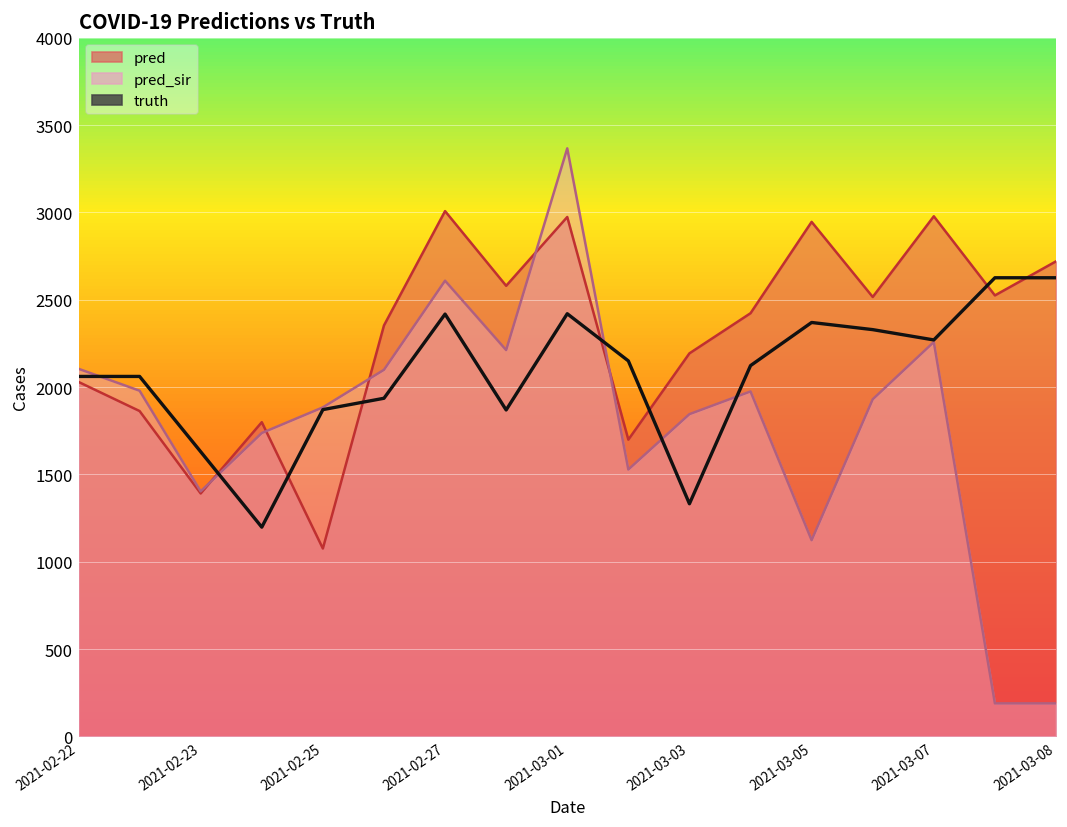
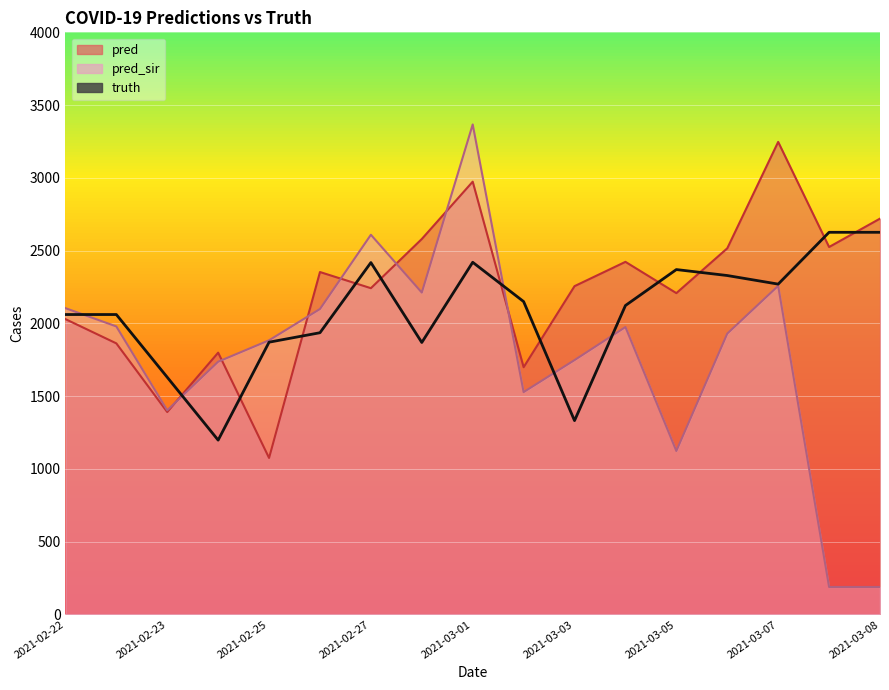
pred, 2021-02-27: 3010 -> 2240
pred, 2021-03-03: 2190 -> 2260
pred_sir, 2021-03-03: 1850 -> 1750
pred, 2021-03-05: 2950 -> 2210
pred, 2021-03-07: 2980 -> 3250
